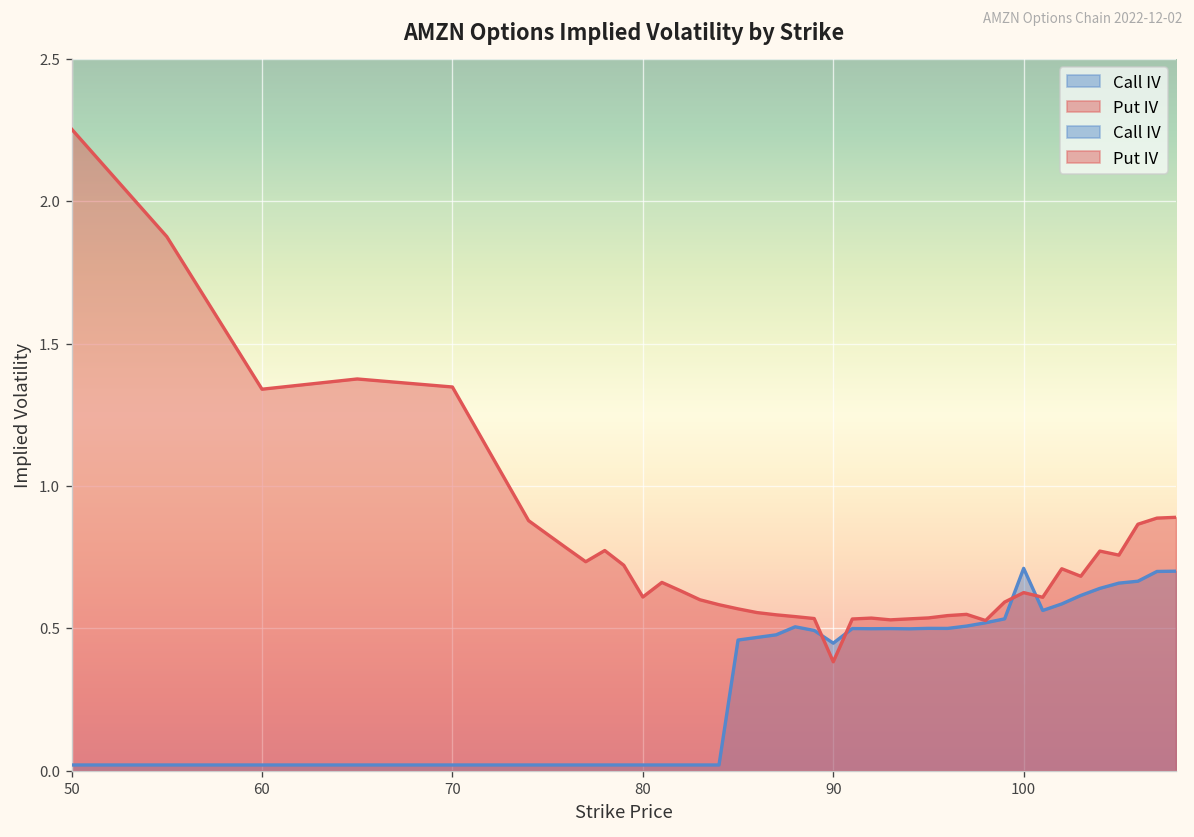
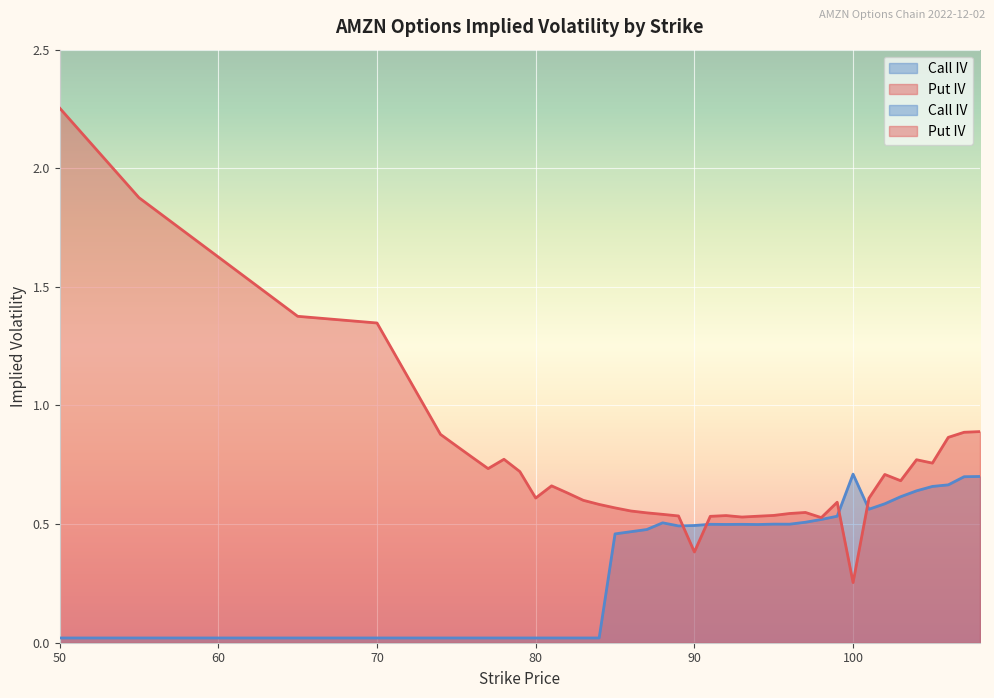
Put IV, 60: 1.34 -> 1.63
Call IV, 90: 0.45 -> 0.49
Put IV, 100: 0.63 -> 0.25
